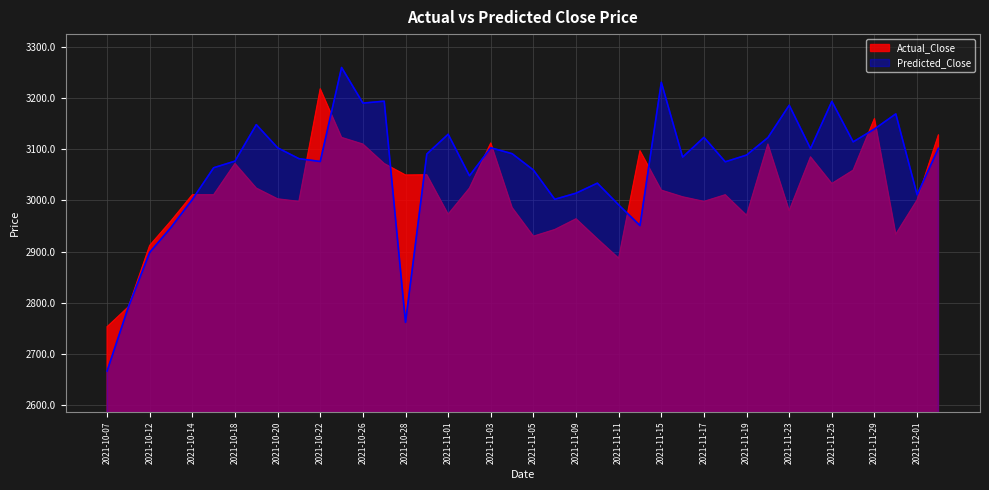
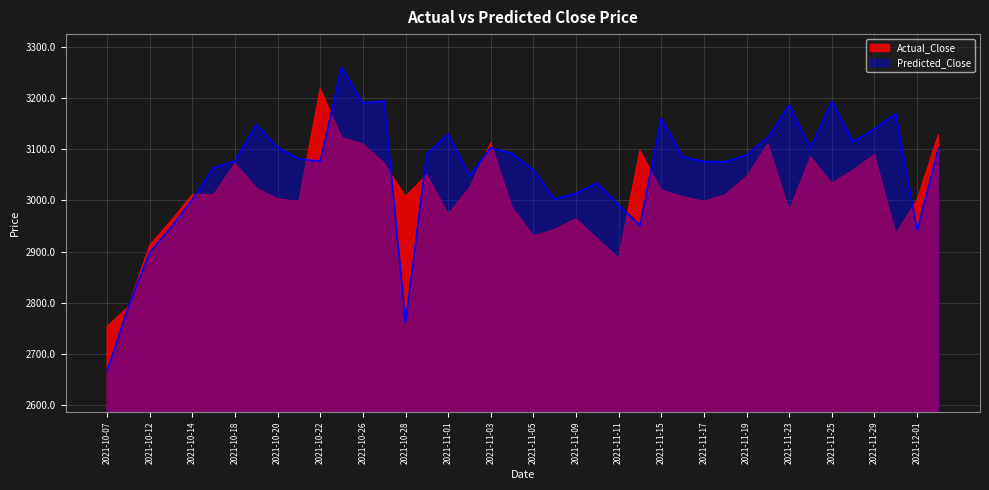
Actual_Close, 2021-10-28: 3050 -> 3010
Predicted_Close, 2021-11-15: 3230 -> 3160
Predicted_Close, 2021-11-17: 3120 -> 3080
Actual_Close, 2021-11-19: 2970 -> 3050
Actual_Close, 2021-11-29: 3160 -> 3090
Predicted_Close, 2021-12-01: 3010 -> 2940
